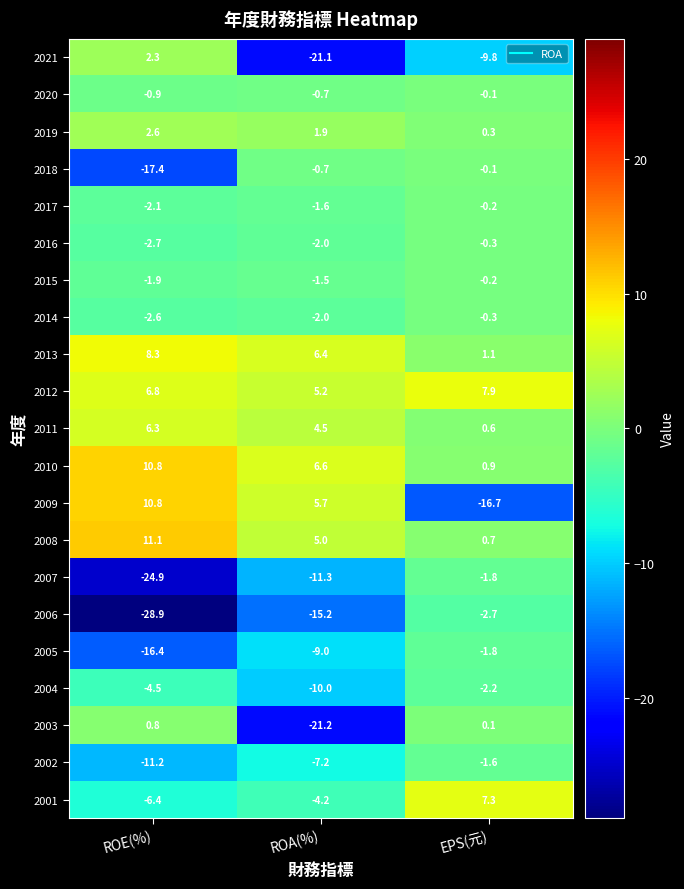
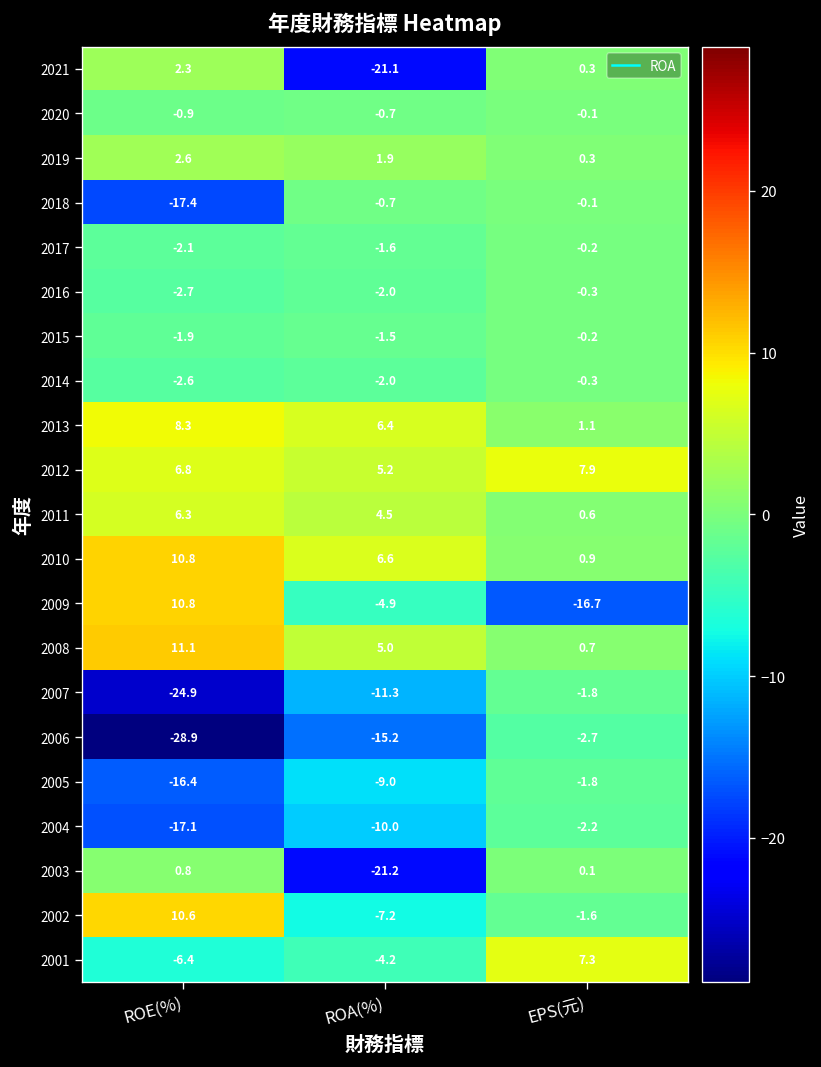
2021, EPS(元): -9.8 -> 0.3
2009, ROA(%): 5.7 -> -4.9
2004, ROE(%): -4.5 -> -17.1
2002, ROE(%): -11.2 -> 10.6
